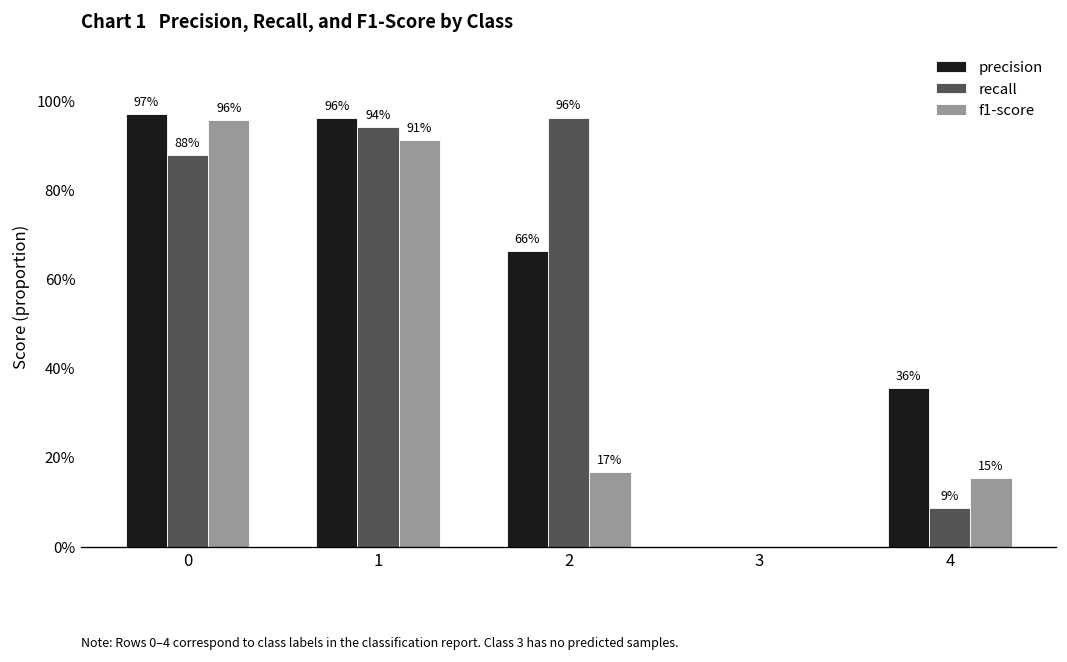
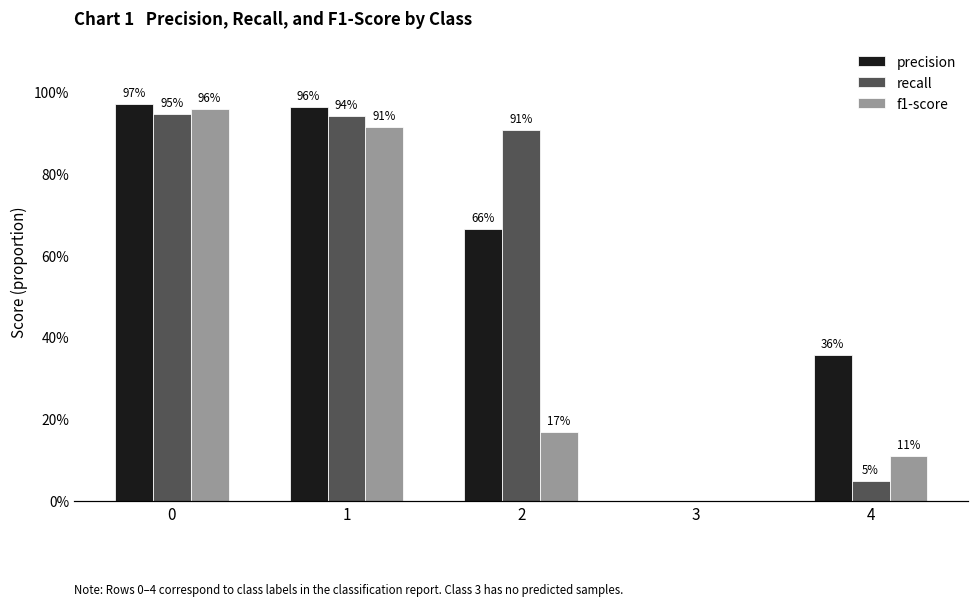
recall, 0: 88% -> 95%
recall, 2: 96% -> 91%
recall, 4: 9% -> 5%
f1-score, 4: 15% -> 11%
